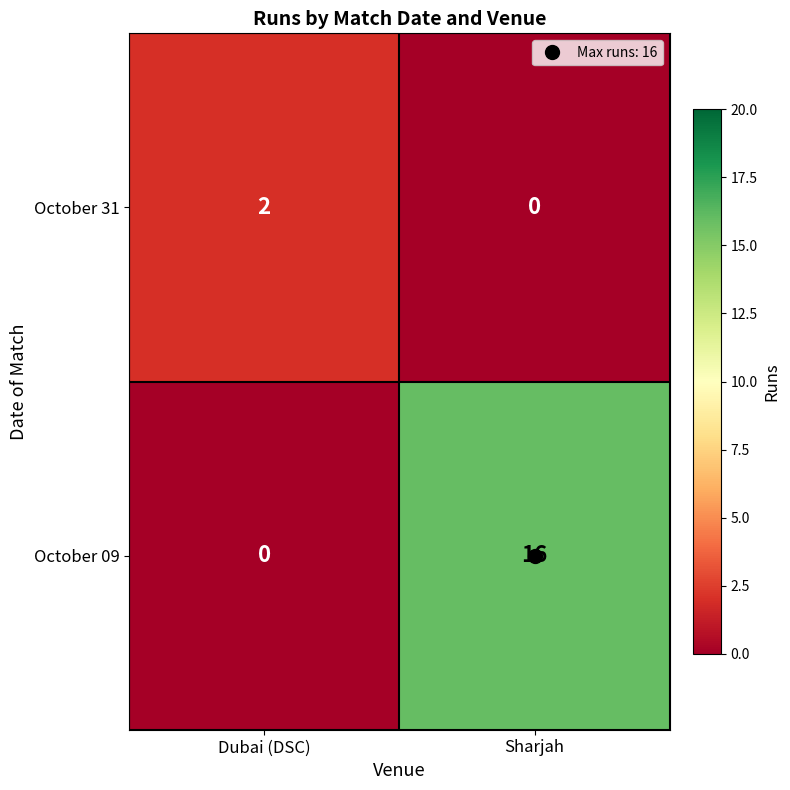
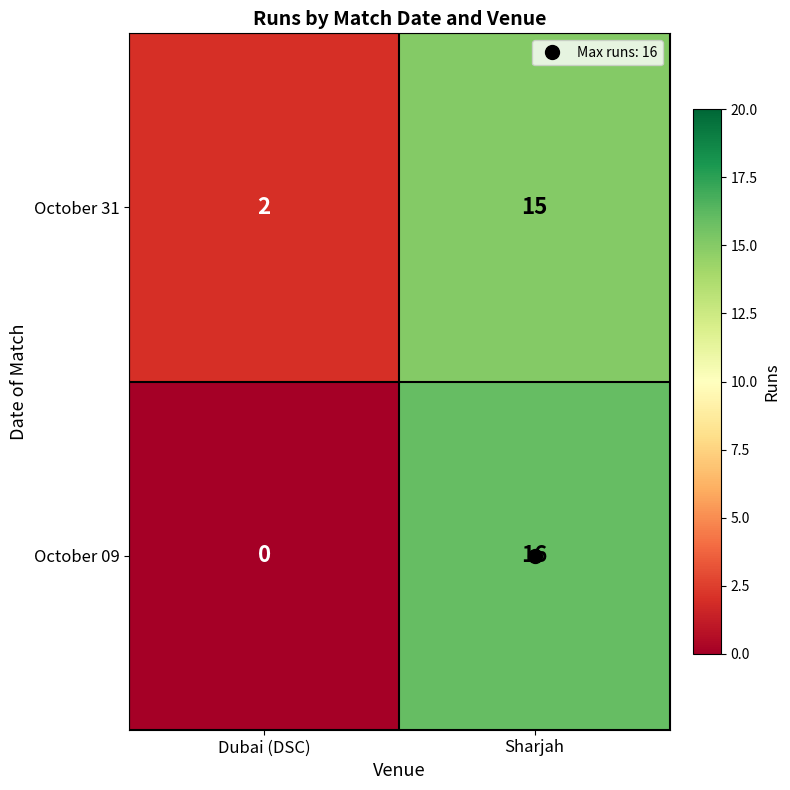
October 31, Sharjah: 0 -> 15
